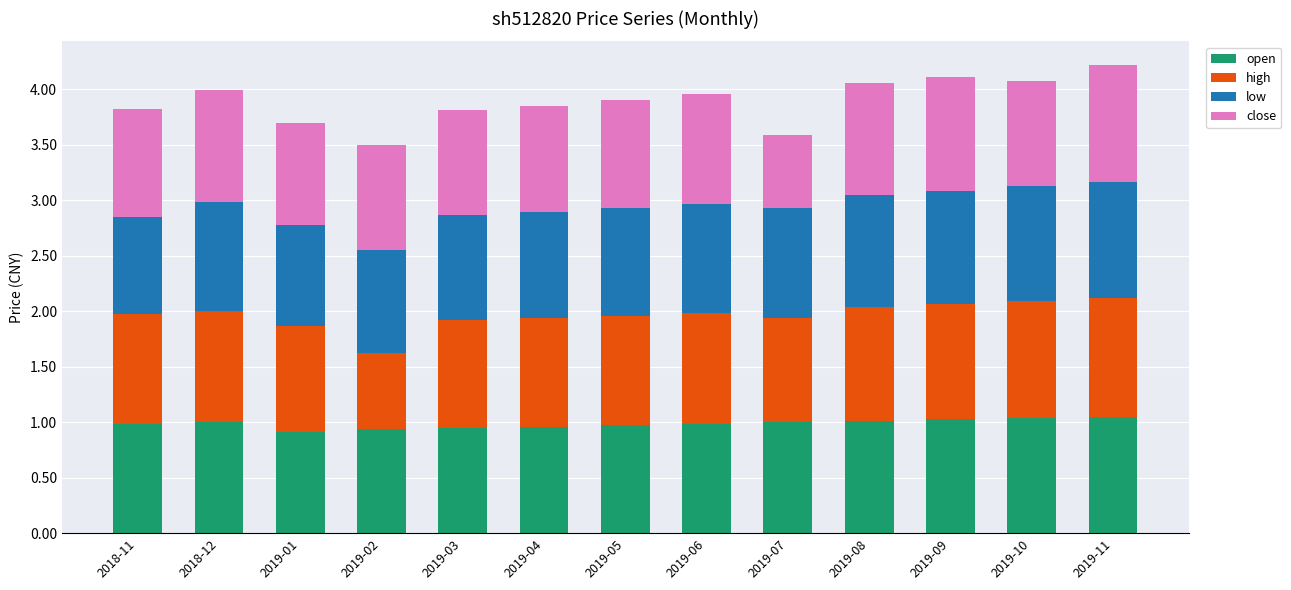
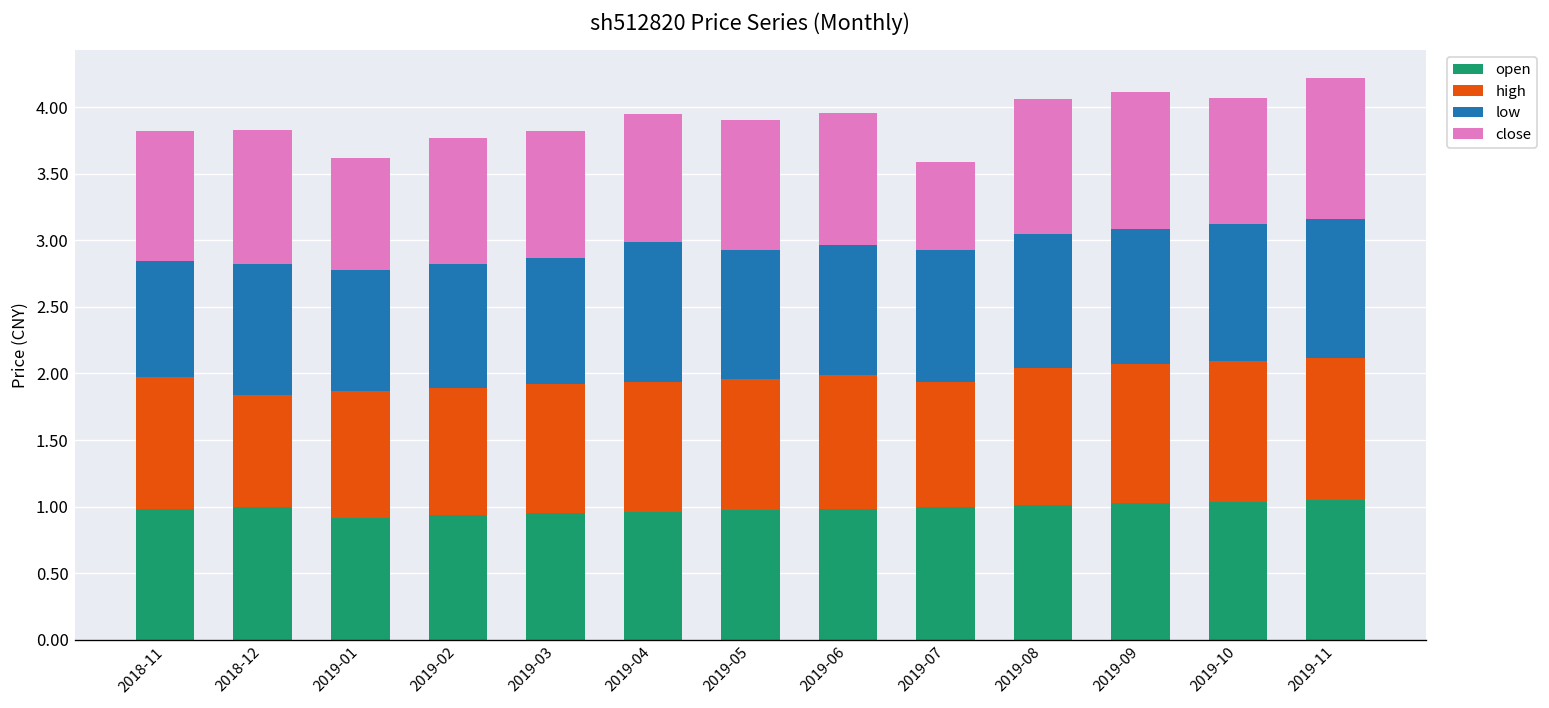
high, 2018-12: 1.01 -> 0.84
close, 2019-01: 0.92 -> 0.84
high, 2019-02: 0.69 -> 0.96
low, 2019-04: 0.96 -> 1.05
